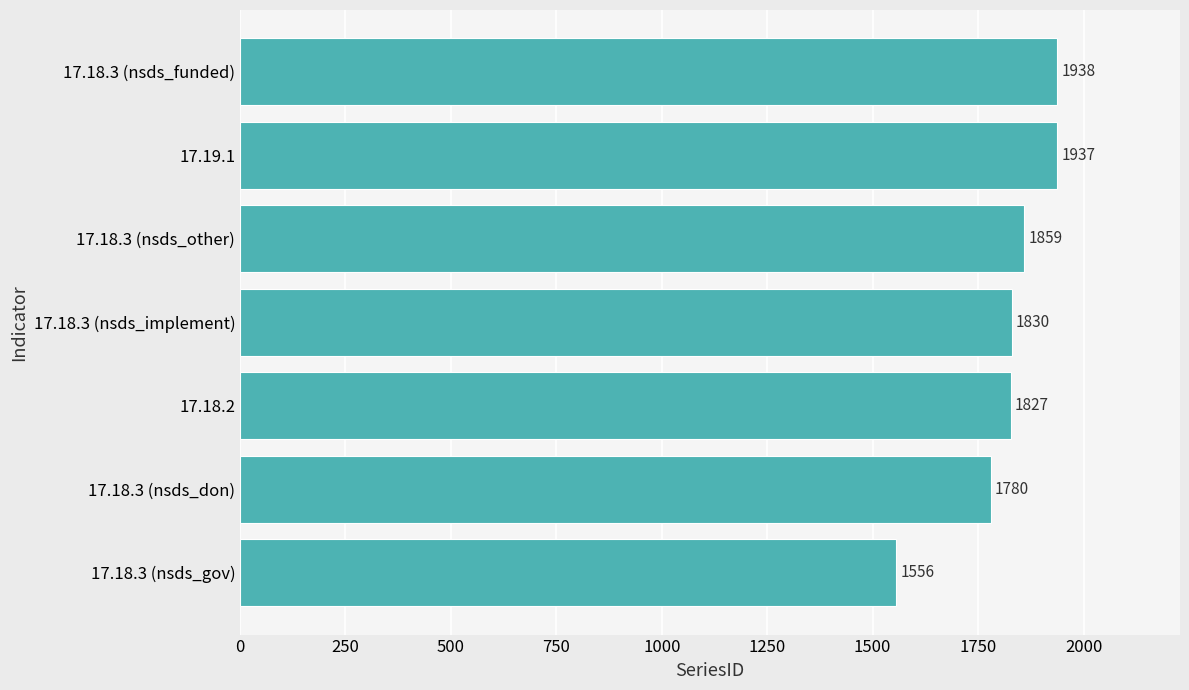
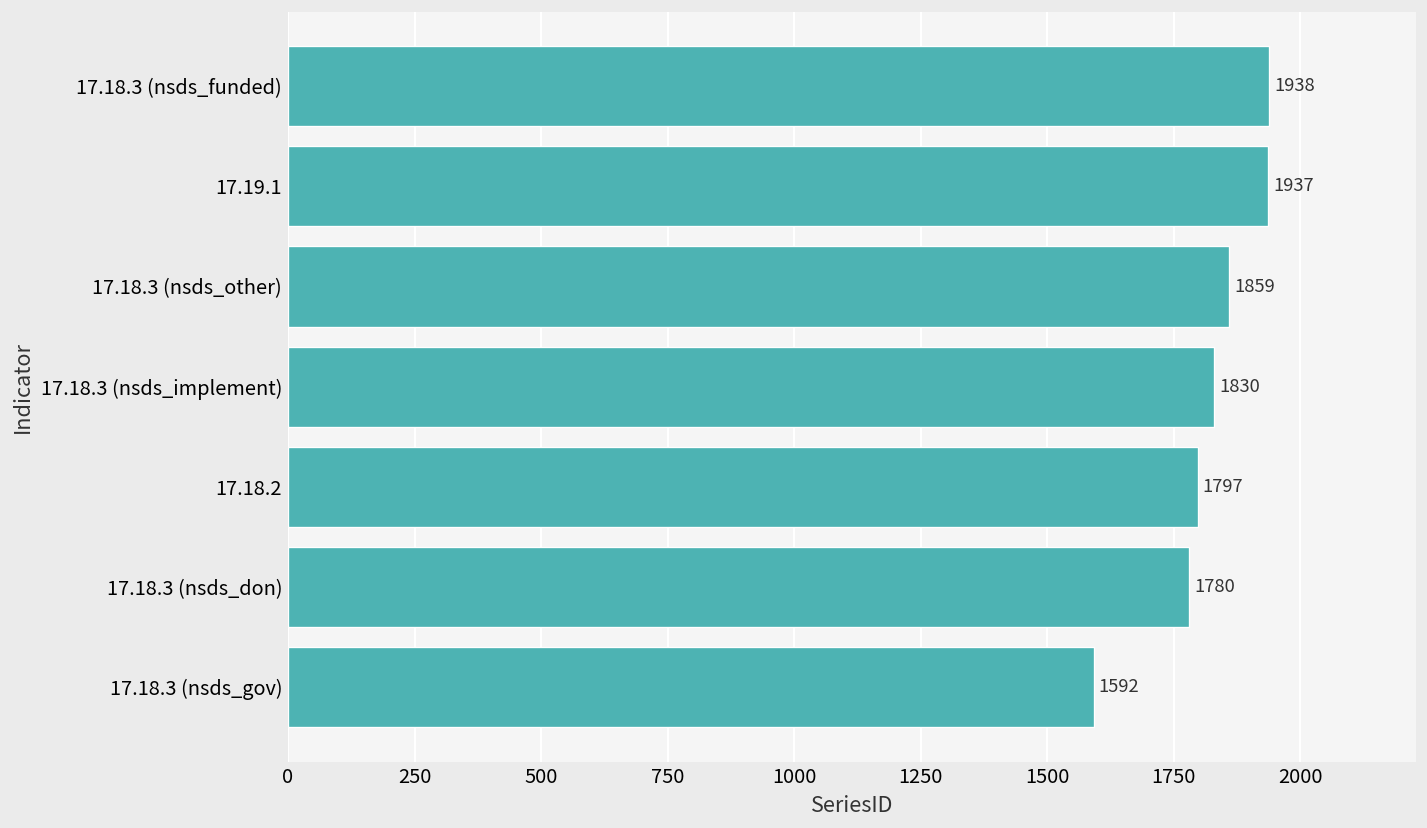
17.18.2: 1827 -> 1797
17.18.3 (nsds_gov): 1556 -> 1592
